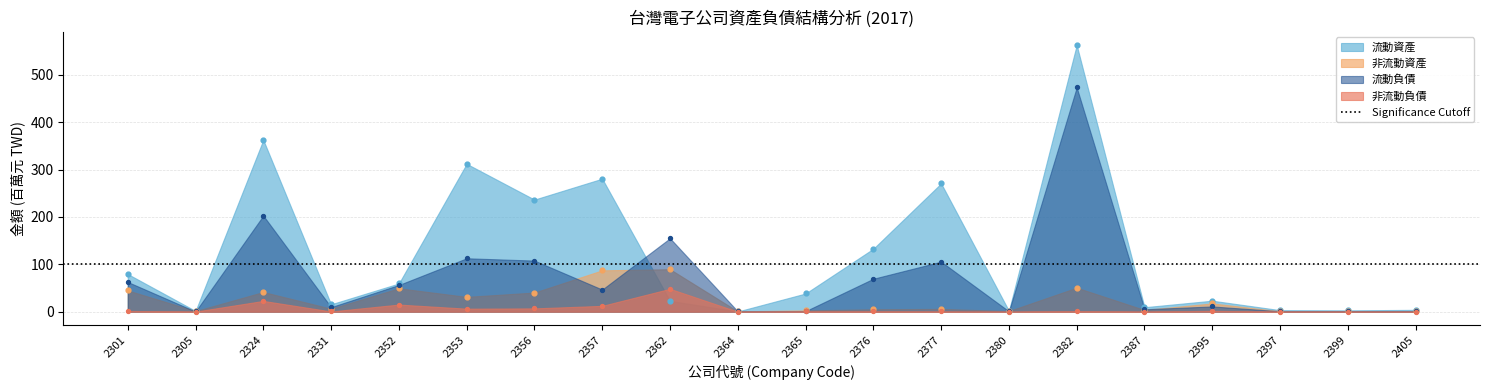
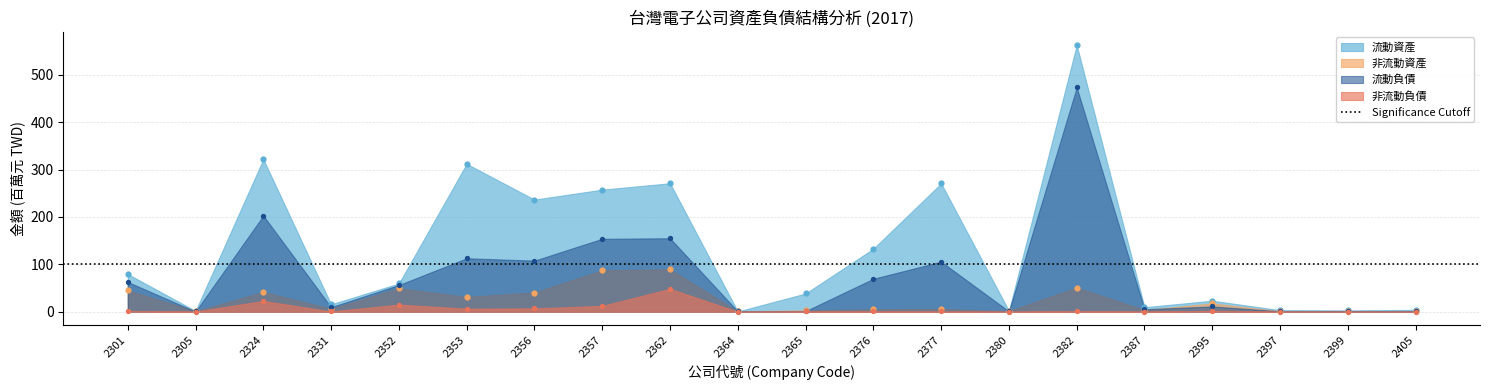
流動資產, 2324: 360 -> 320
流動資產, 2357: 280 -> 260
流動負債, 2357: 50 -> 150
流動資產, 2362: 20 -> 270
